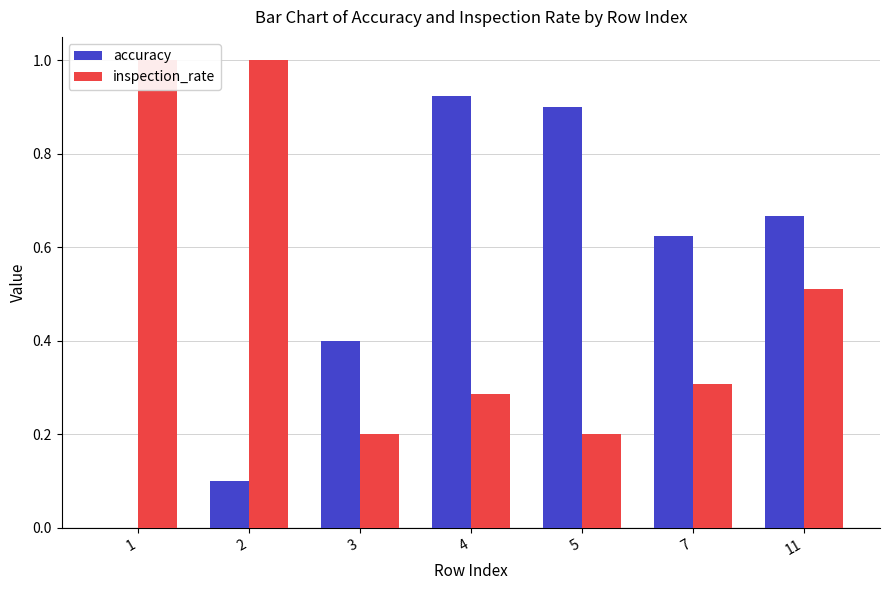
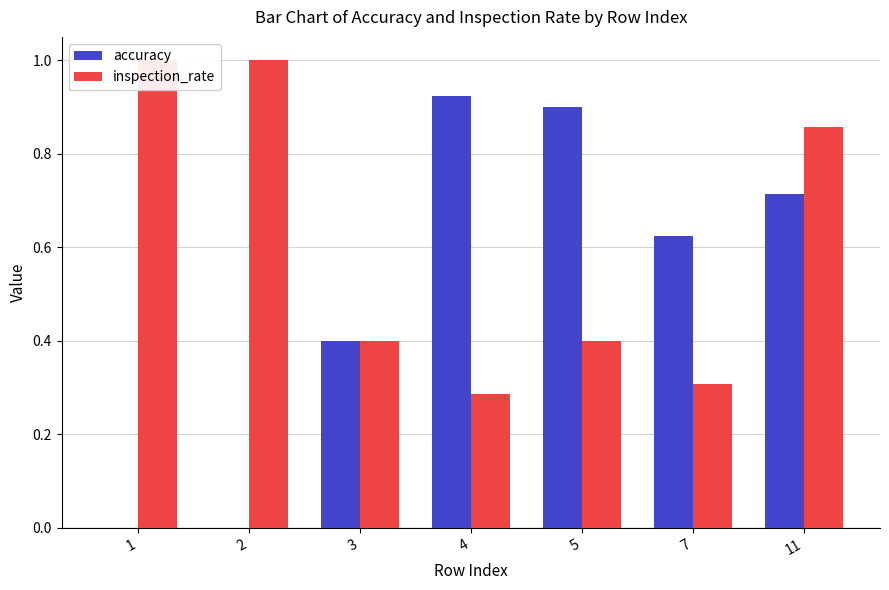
accuracy, 2: 0.1 -> 0.0
inspection_rate, 3: 0.2 -> 0.4
inspection_rate, 5: 0.2 -> 0.4
accuracy, 11: 0.67 -> 0.71
inspection_rate, 11: 0.51 -> 0.86
